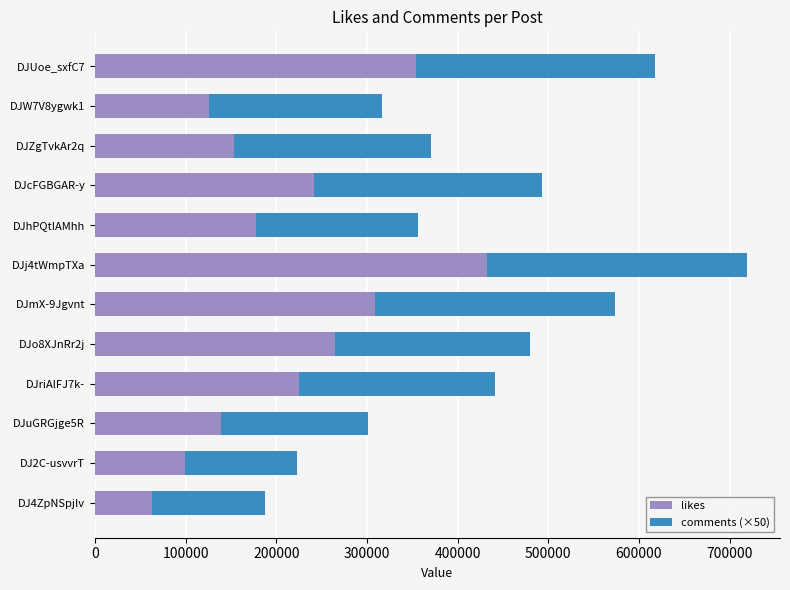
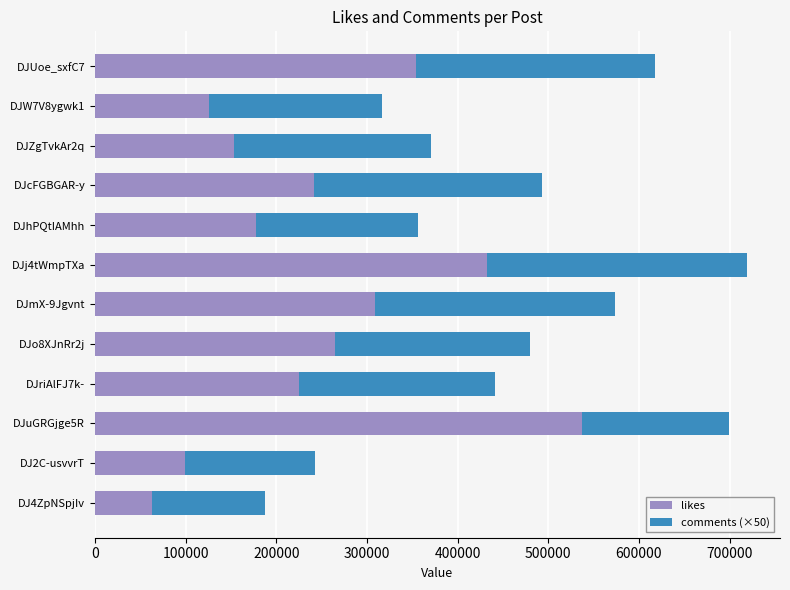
likes, DJuGRGjge5R: 140000 -> 540000
comments (×50), DJ2C-usvvrT: 120000 -> 140000
